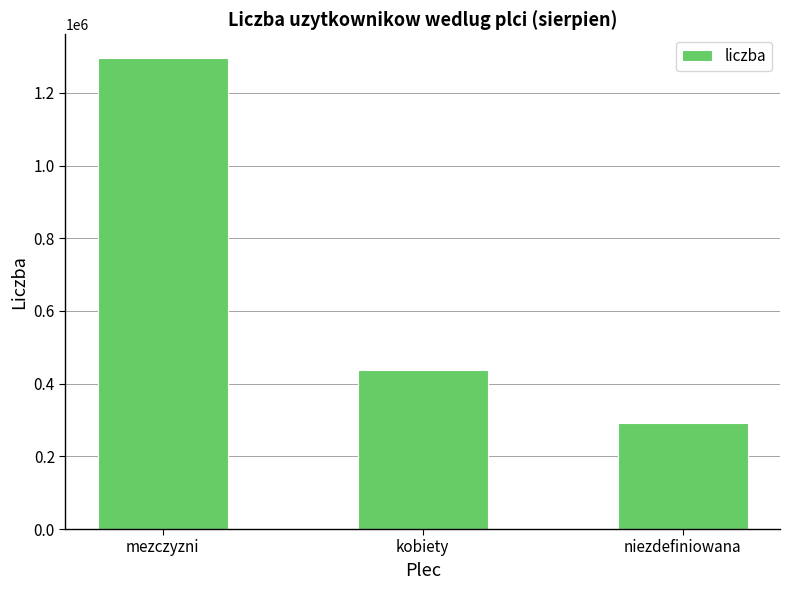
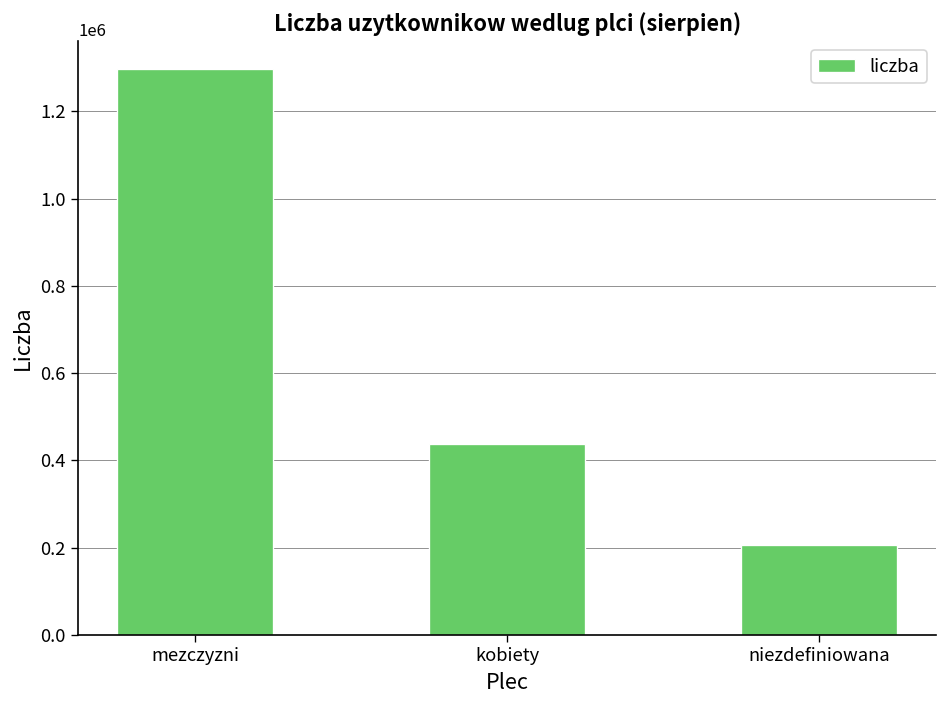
niezdefiniowana: 290000 -> 210000
